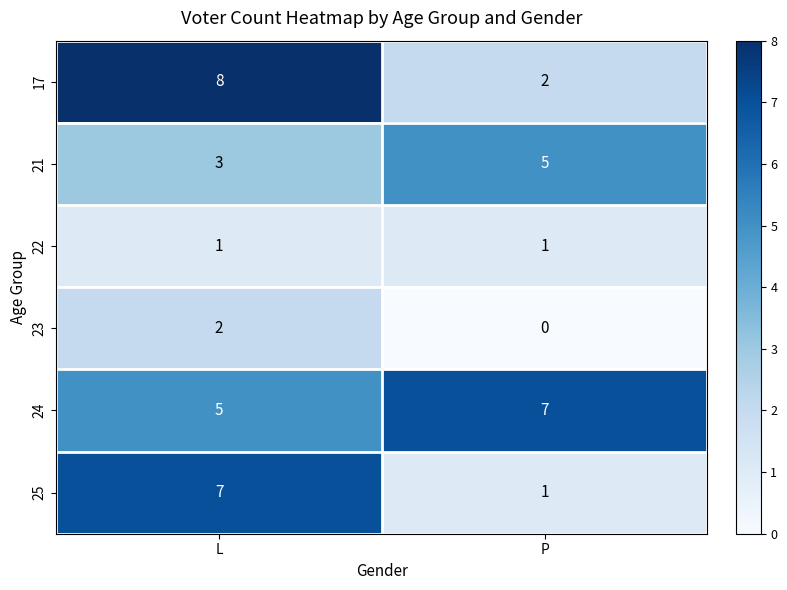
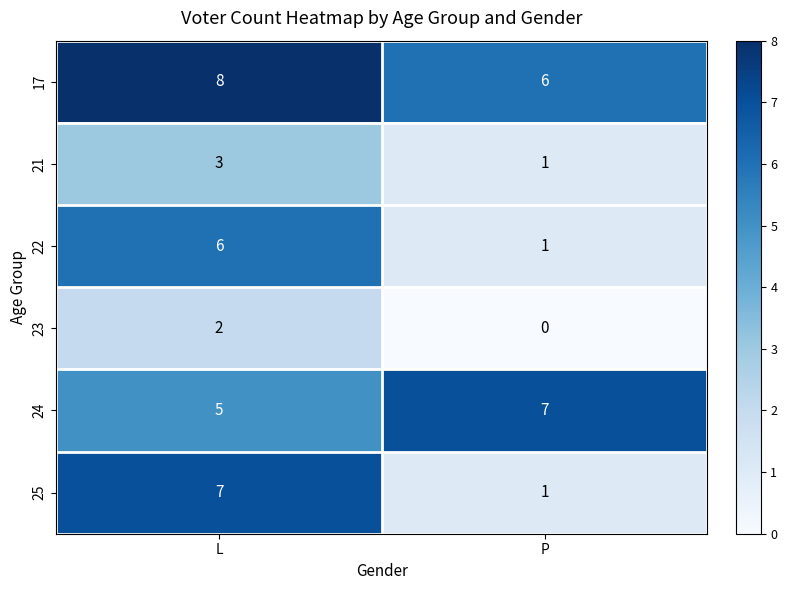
17, P: 2 -> 6
21, P: 5 -> 1
22, L: 1 -> 6
